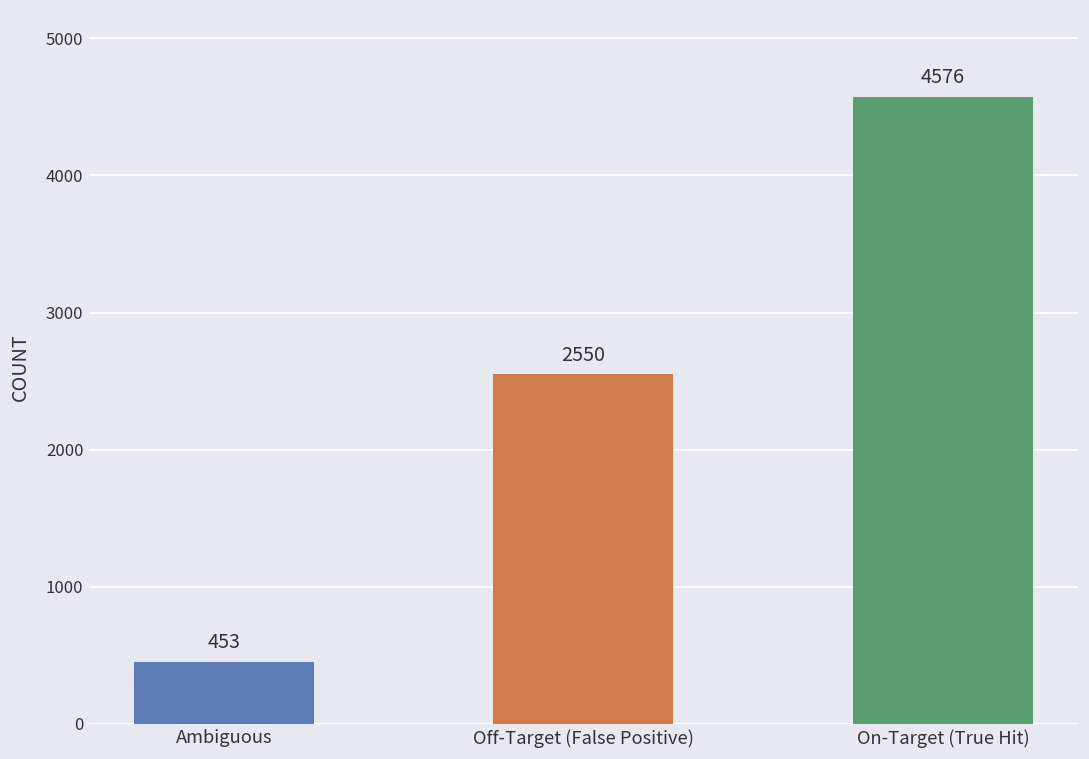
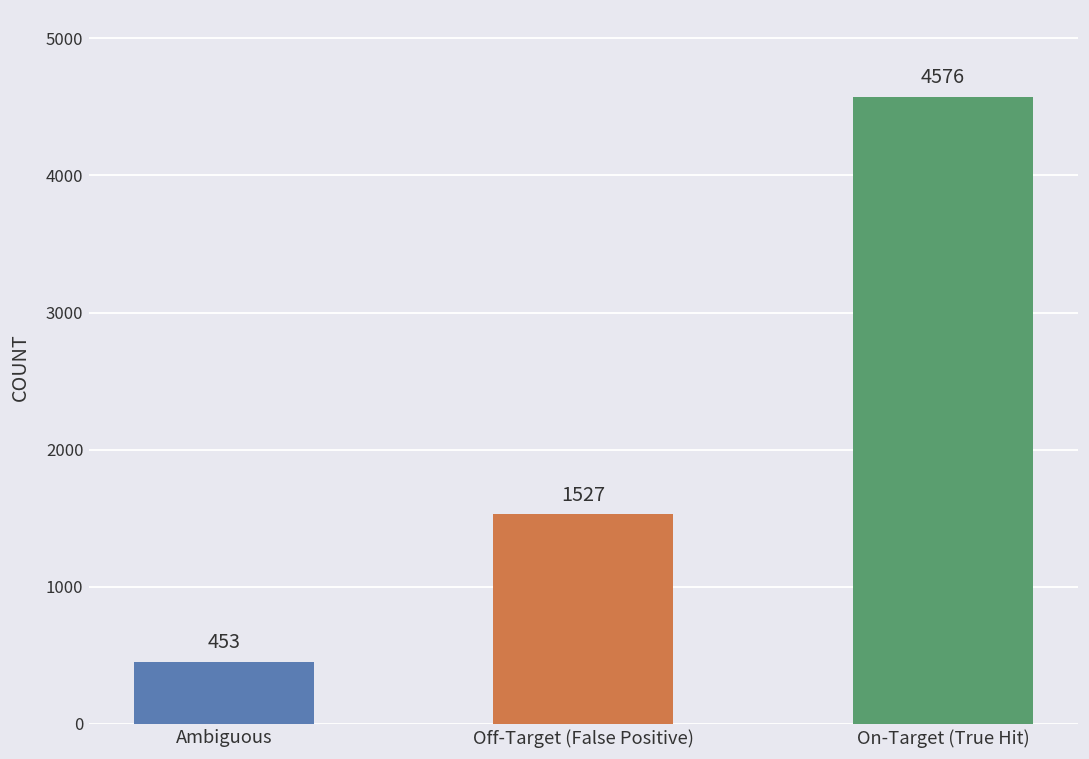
Off-Target (False Positive): 2550 -> 1527
